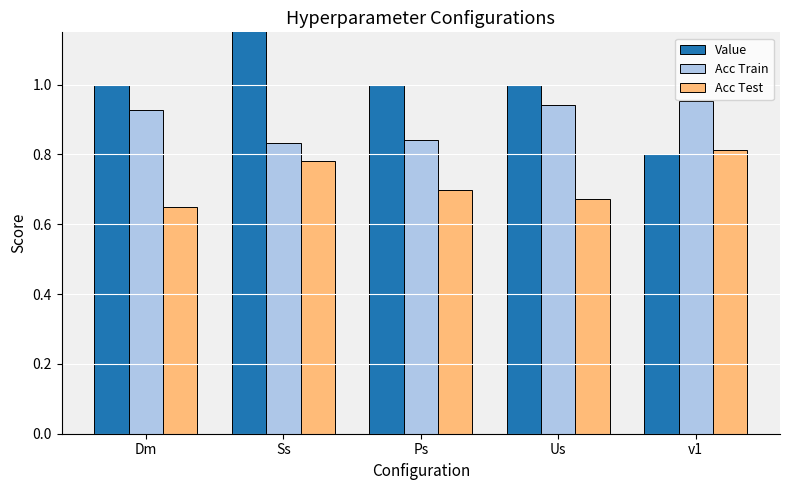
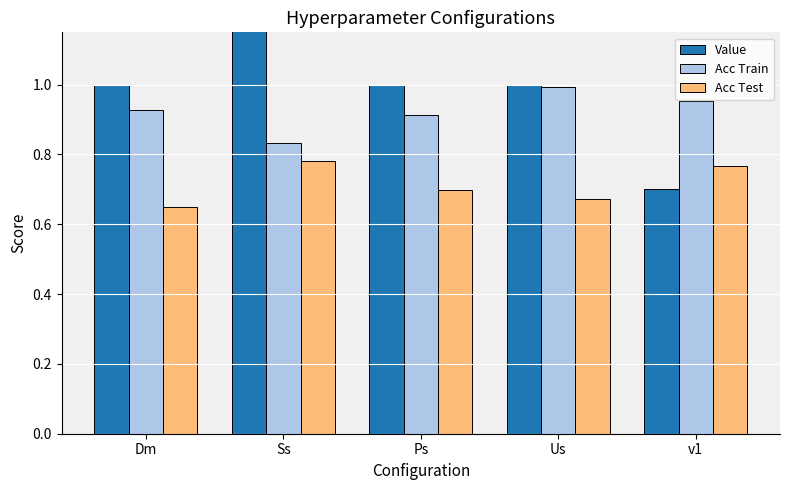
Acc Train, Ps: 0.84 -> 0.91
Acc Train, Us: 0.94 -> 0.99
Value, v1: 0.8 -> 0.7
Acc Test, v1: 0.81 -> 0.77
